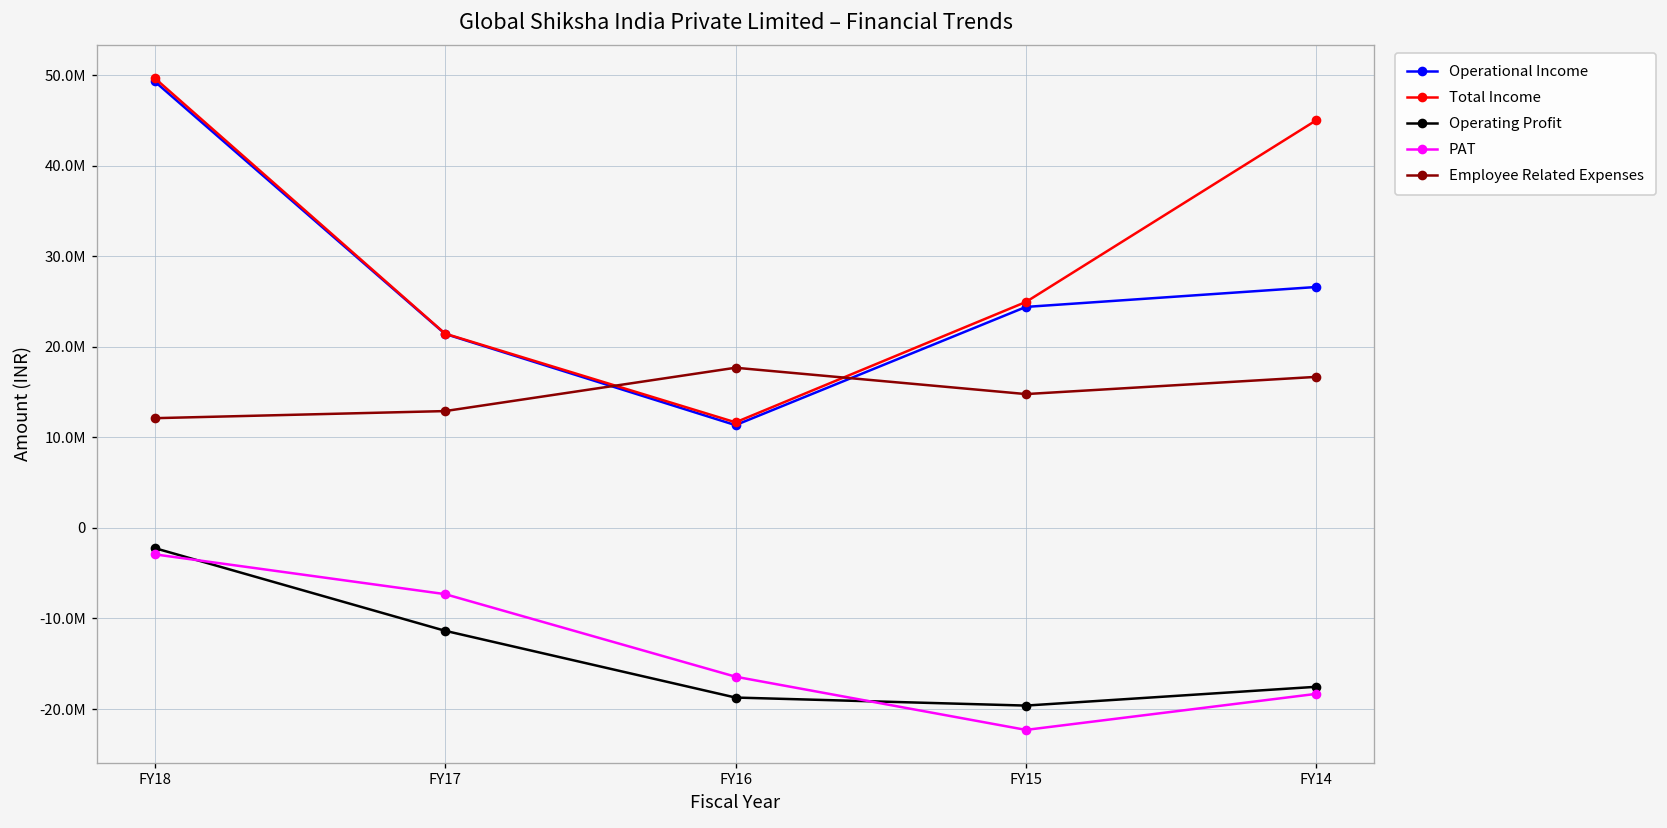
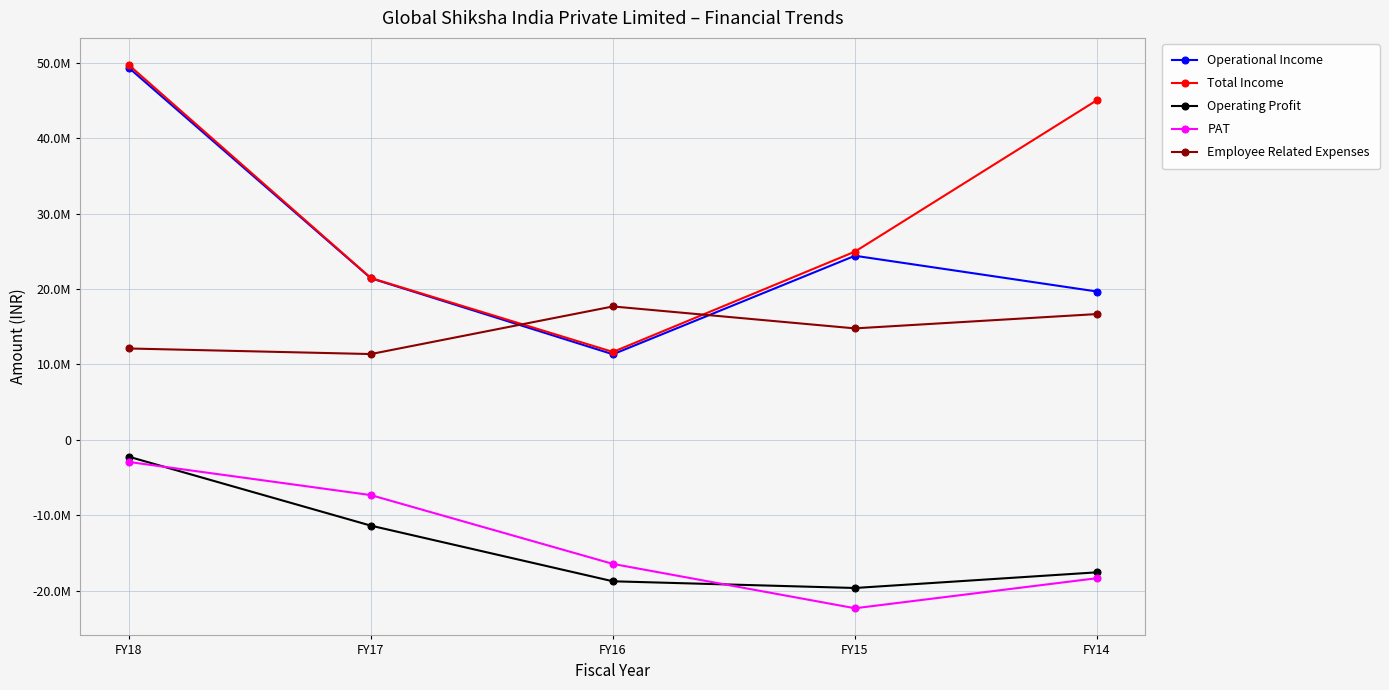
Employee Related Expenses, FY17: 13000000 -> 11000000
Operational Income, FY14: 27000000 -> 20000000
